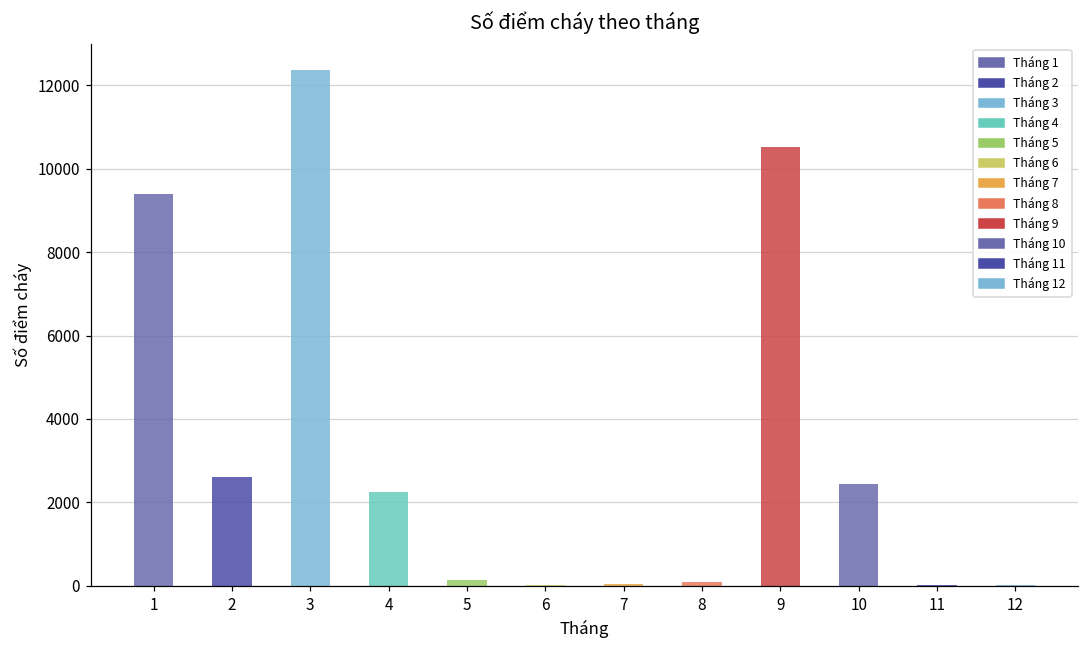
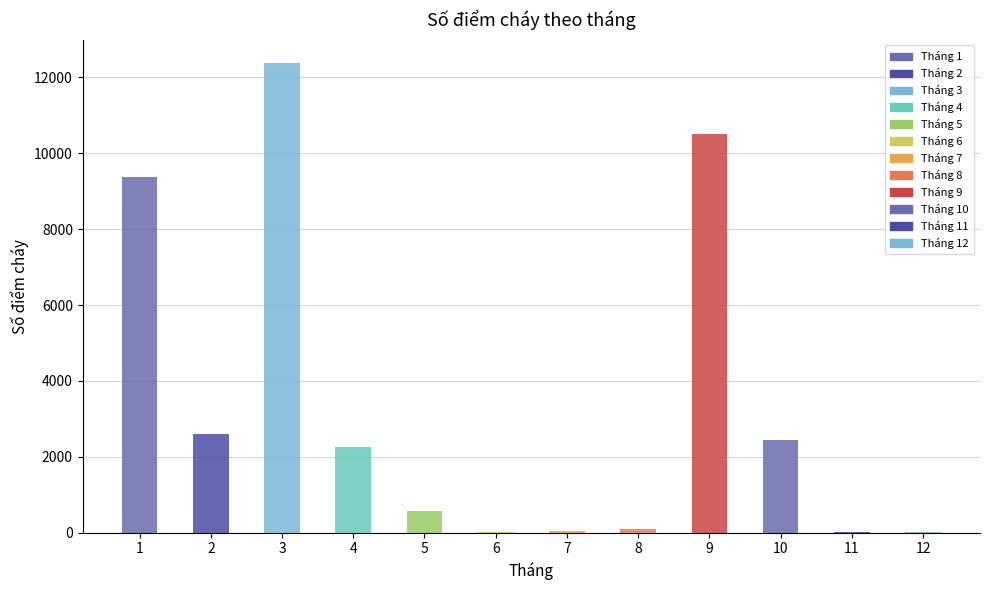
5: 100 -> 600
